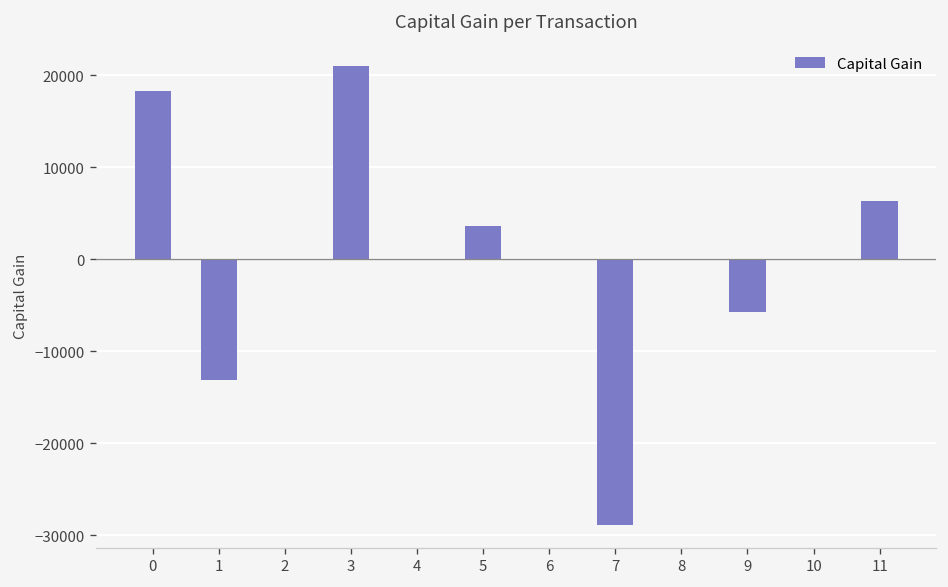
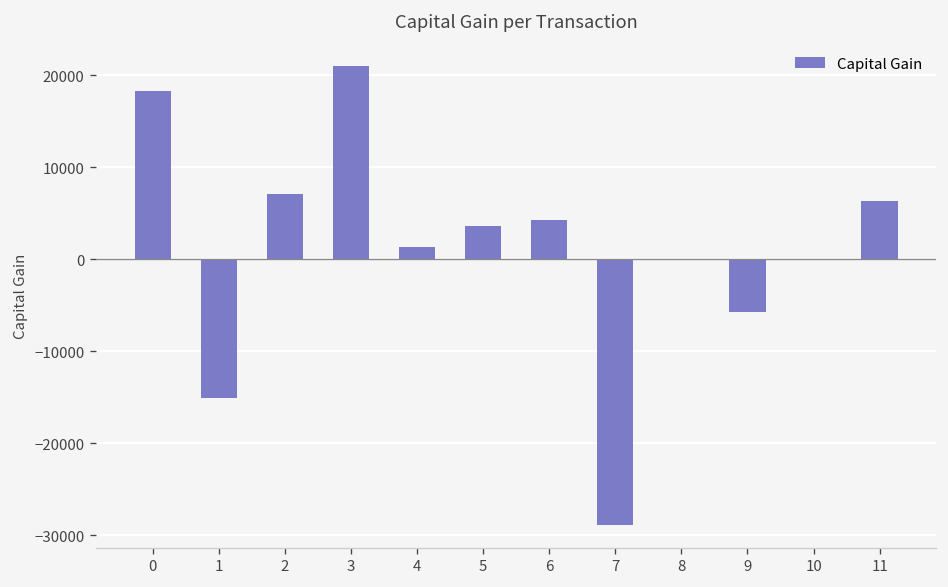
1: -13000 -> -15000
2: 0 -> 7000
4: 0 -> 1000
6: 0 -> 4000
